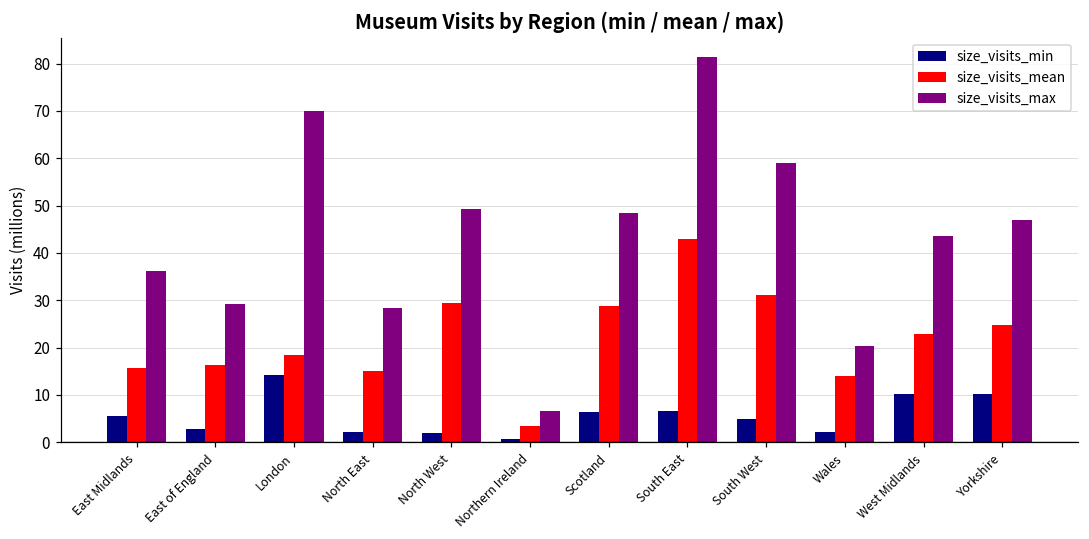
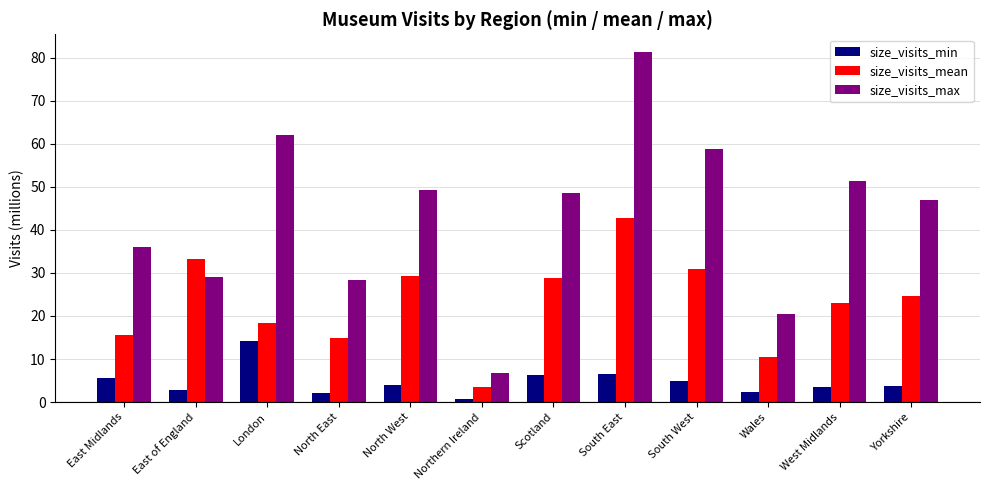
size_visits_mean, East of England: 16 -> 33
size_visits_max, London: 70 -> 62
size_visits_min, North West: 2 -> 4
size_visits_mean, Wales: 14 -> 10
size_visits_min, West Midlands: 10 -> 4
size_visits_max, West Midlands: 44 -> 51
size_visits_min, Yorkshire: 10 -> 4
